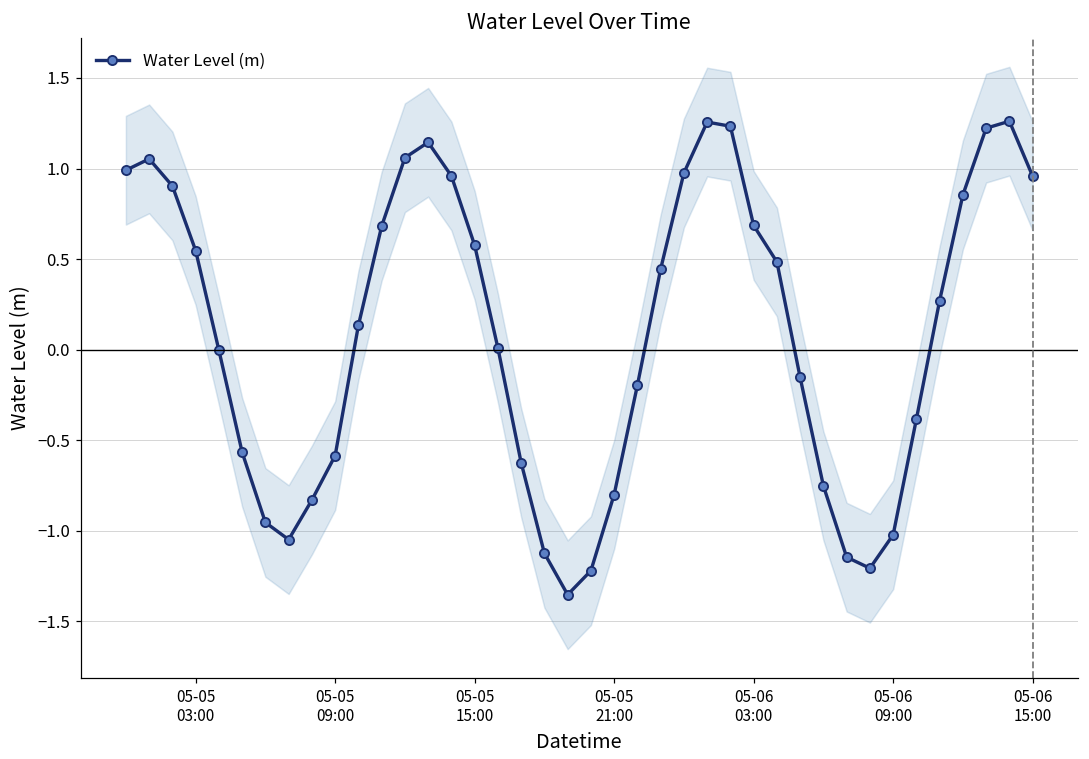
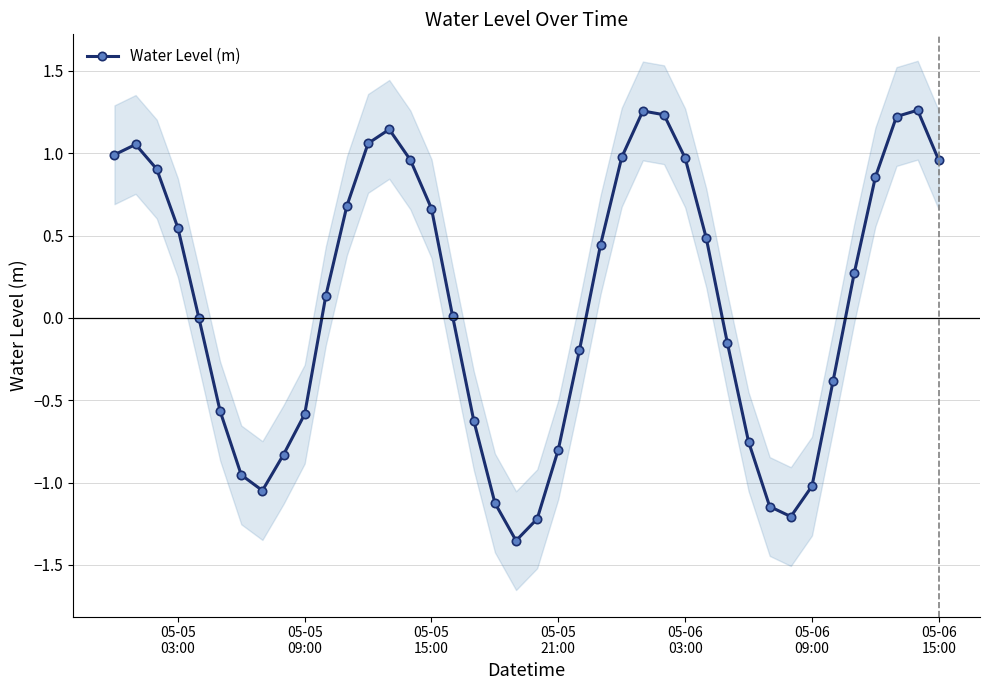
Water Level (m), 05-05 15:00: 0.58 -> 0.66
Water Level (m), 05-06 03:00: 0.69 -> 0.97
